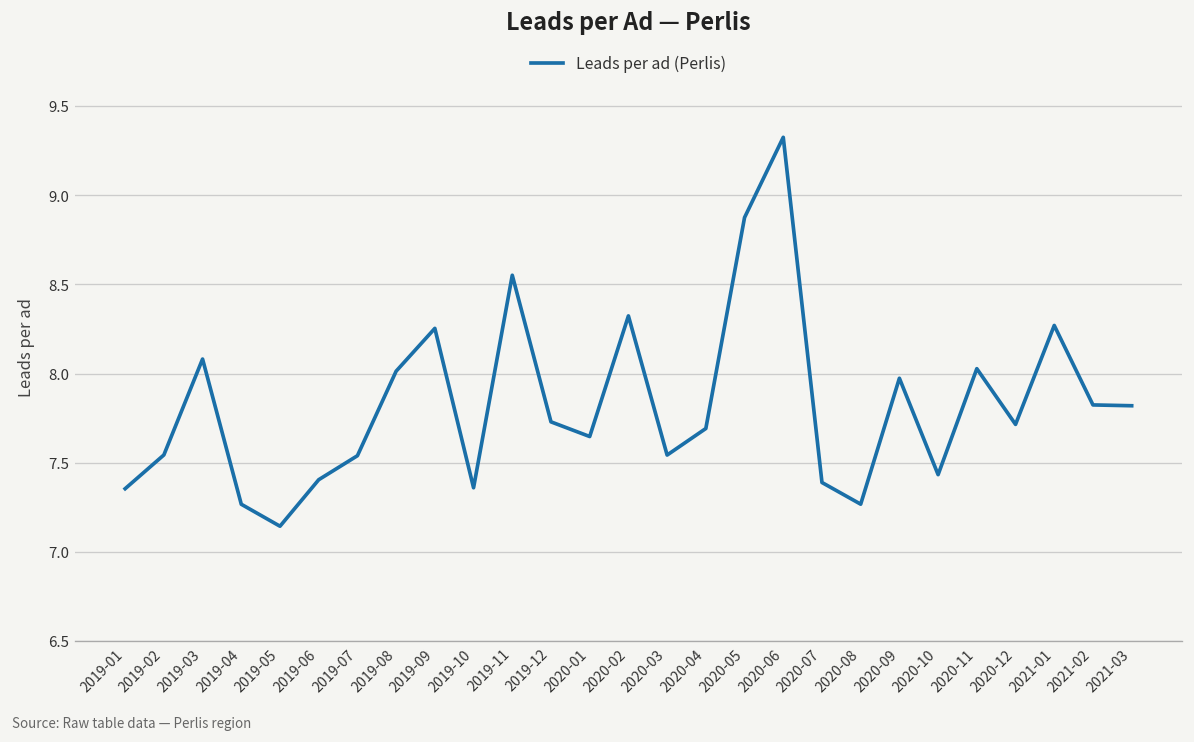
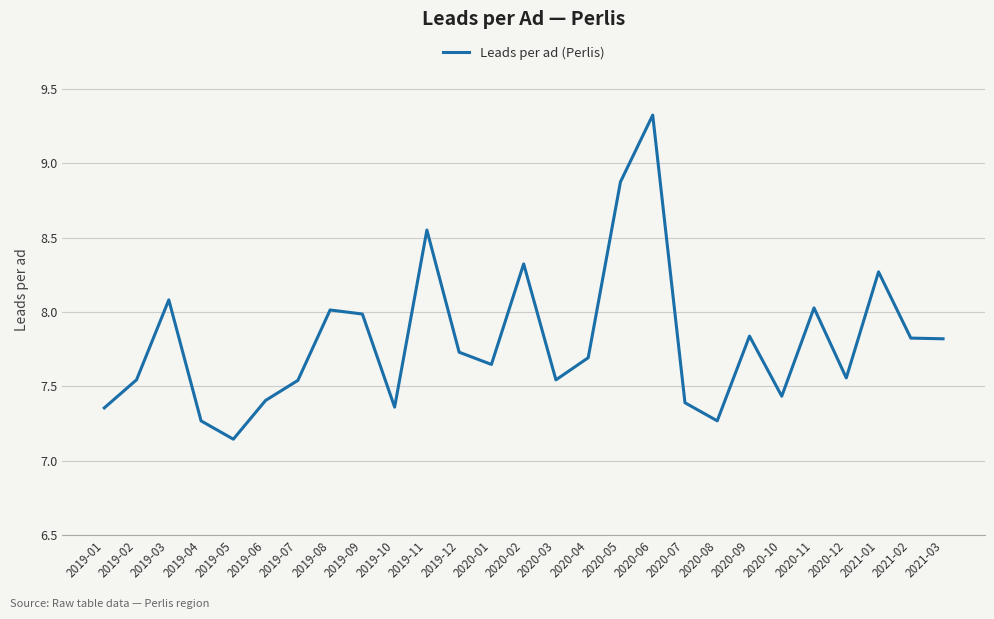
2019-09: 8.25 -> 7.99
2020-09: 7.97 -> 7.84
2020-12: 7.72 -> 7.56
